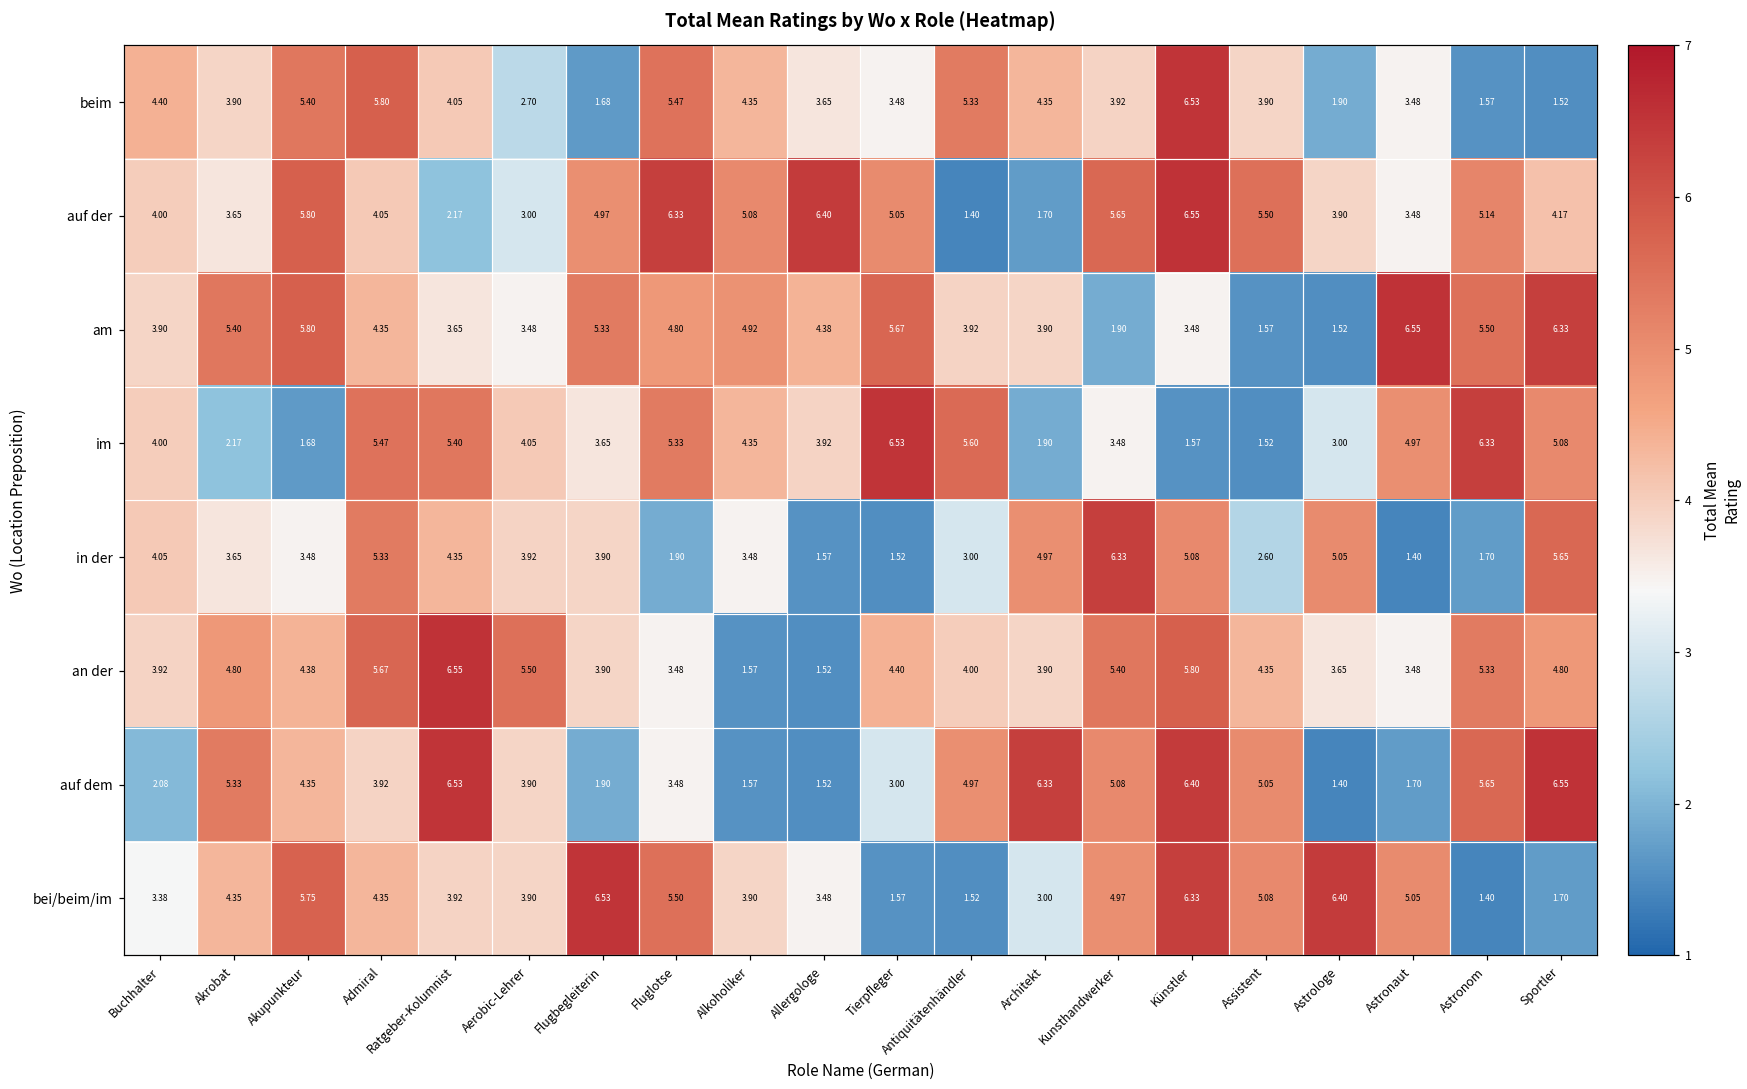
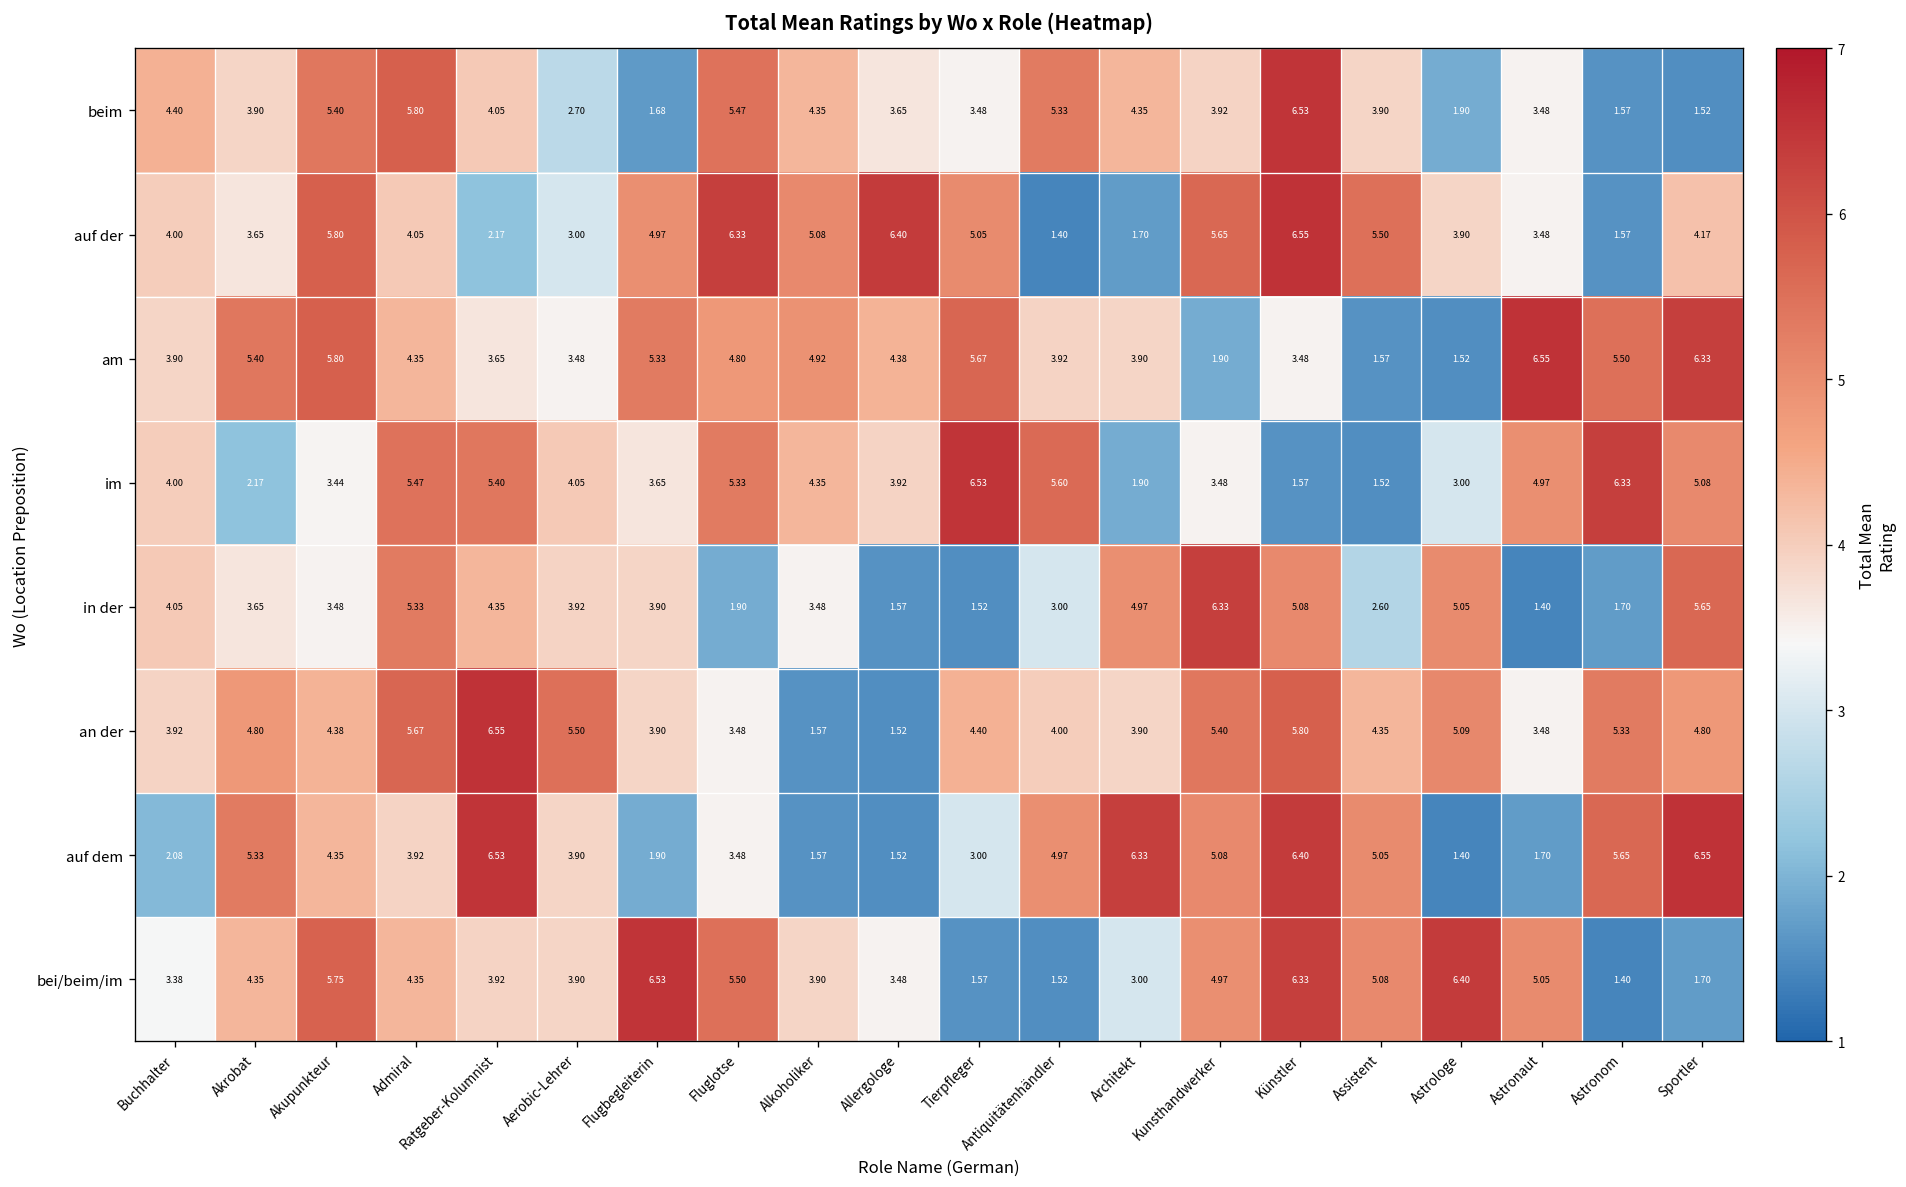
auf der, Astronom: 5.14 -> 1.57
im, Akupunkteur: 1.68 -> 3.44
an der, Astrologe: 3.65 -> 5.09
